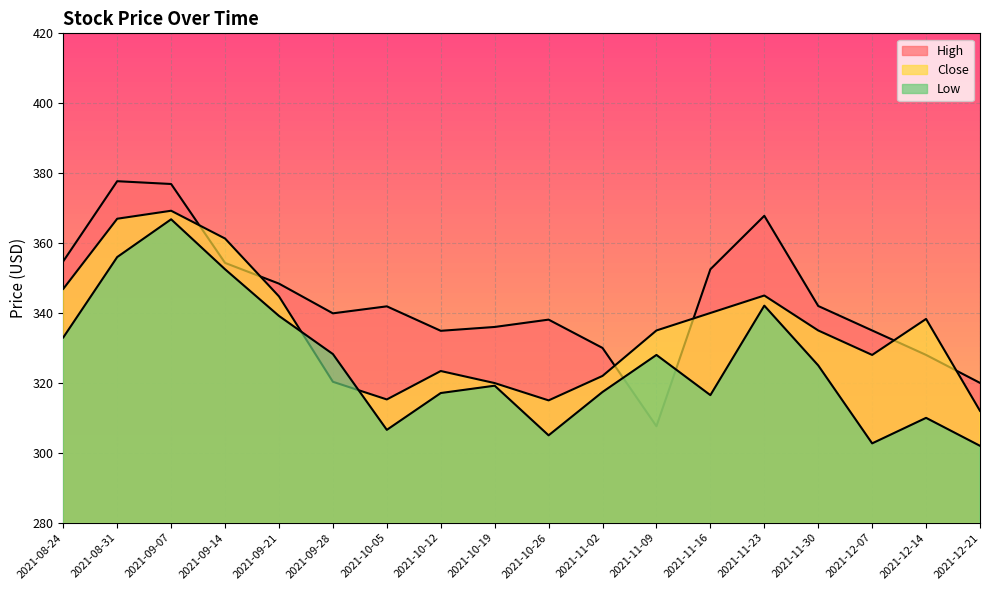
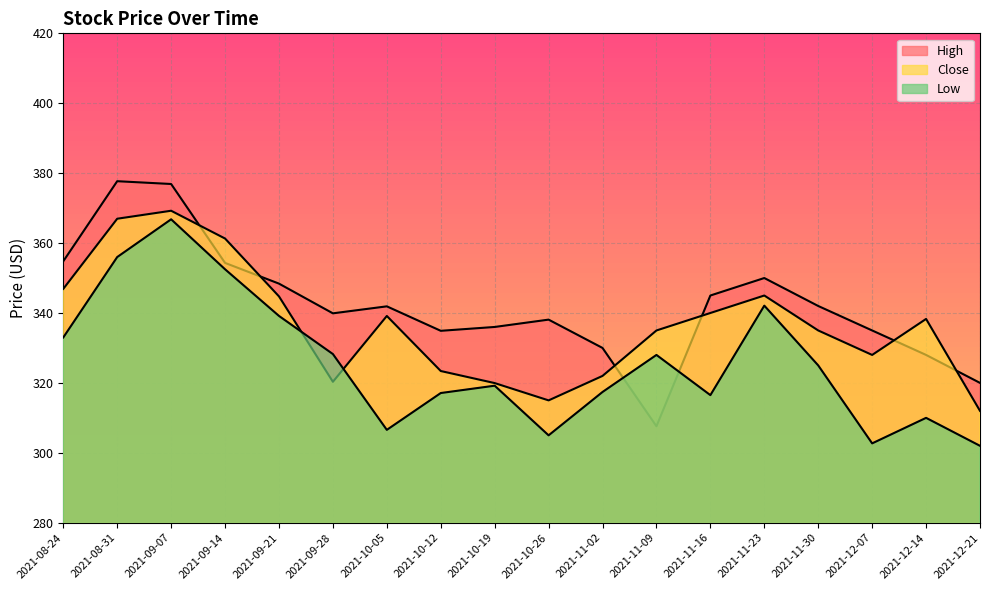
Close, 2021-10-05: 315 -> 339
High, 2021-11-16: 353 -> 345
High, 2021-11-23: 368 -> 350
